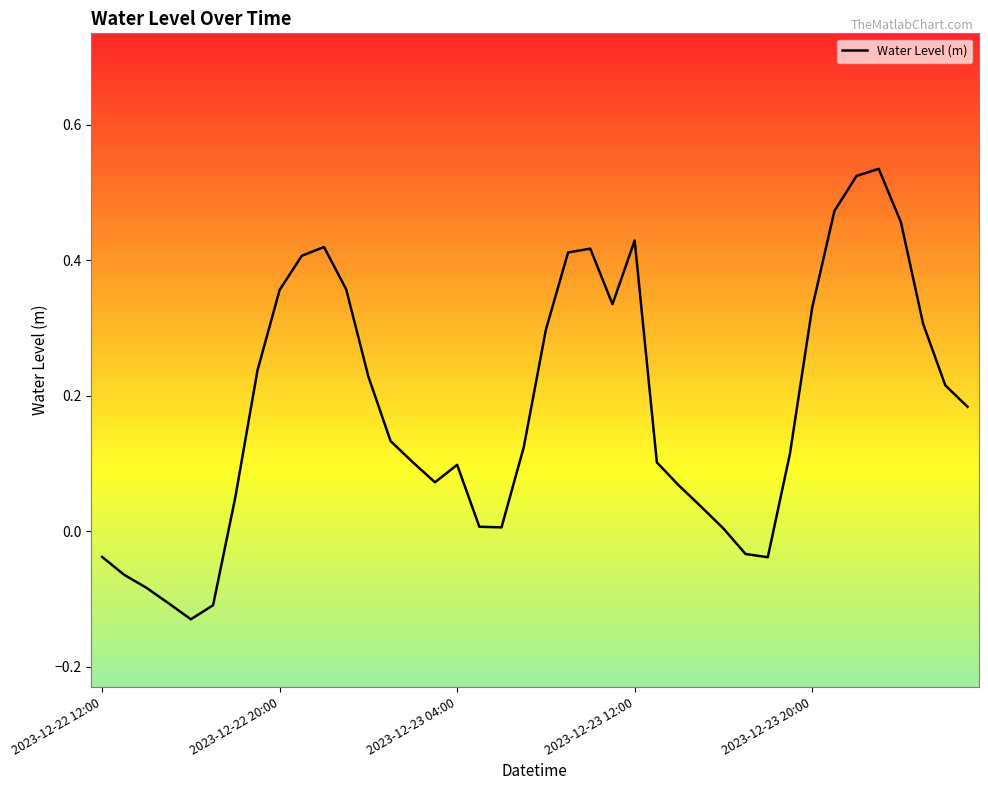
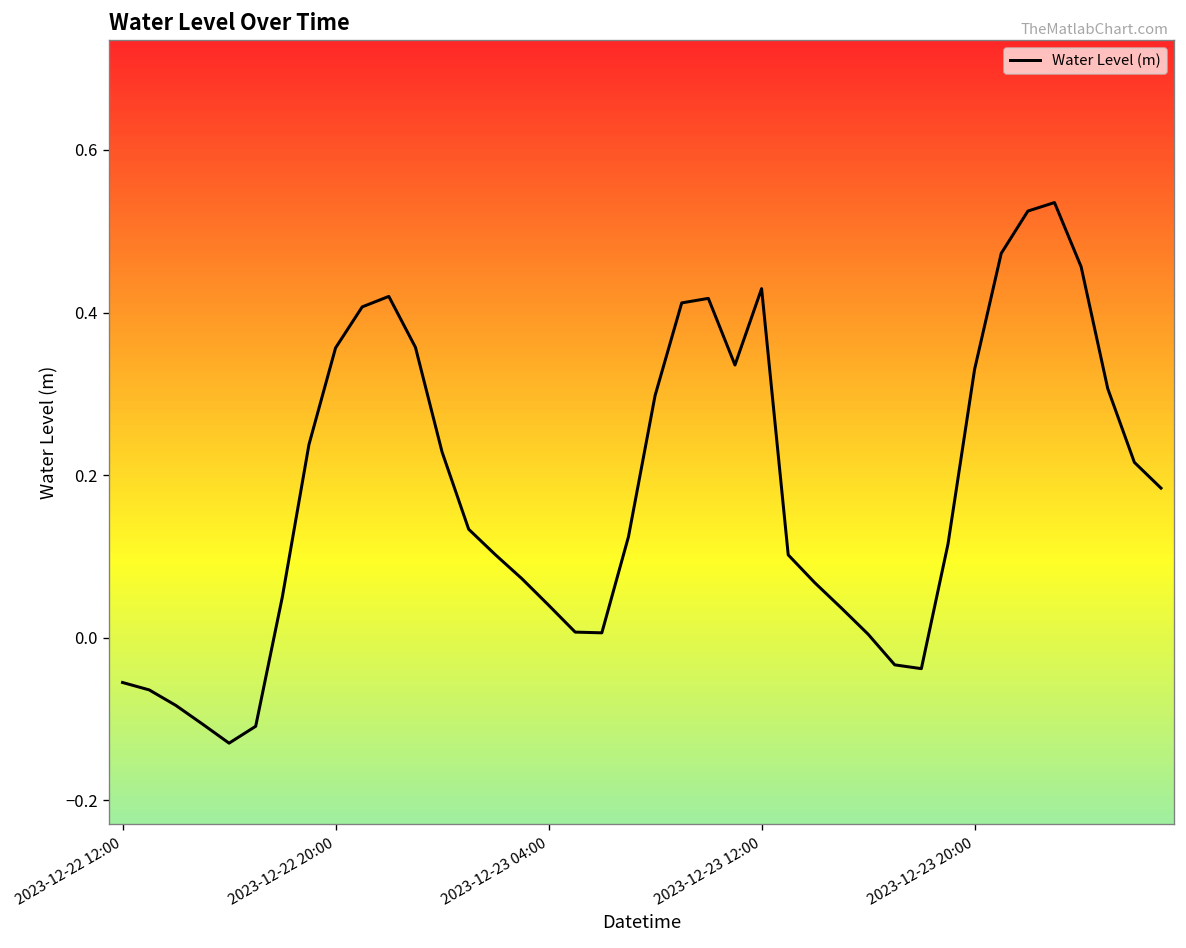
2023-12-22 12:00: -0.04 -> -0.06
2023-12-23 04:00: 0.10 -> 0.04
